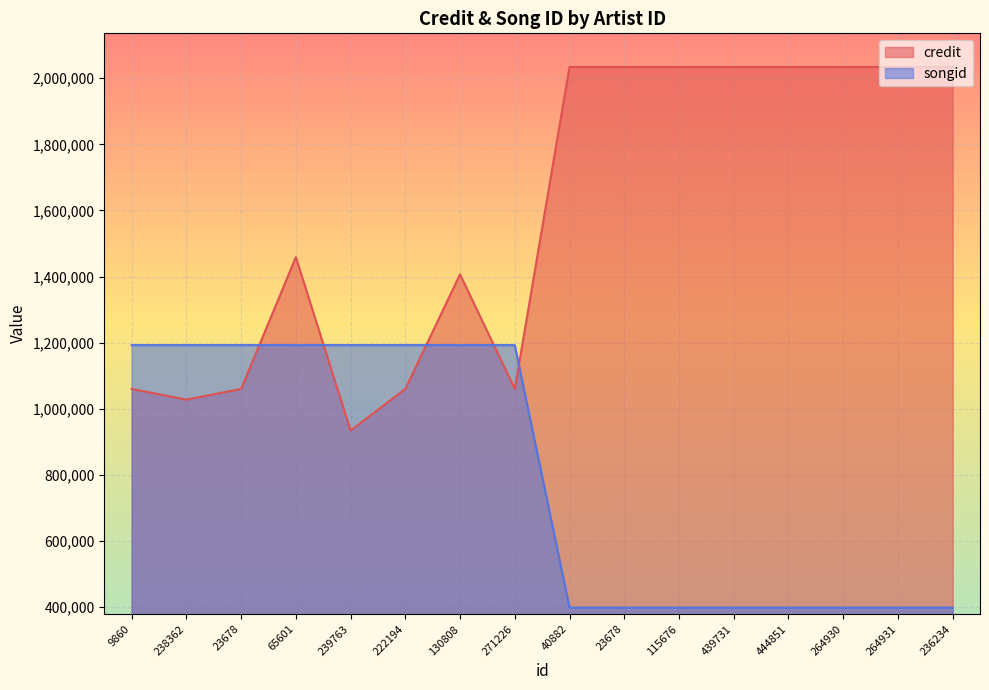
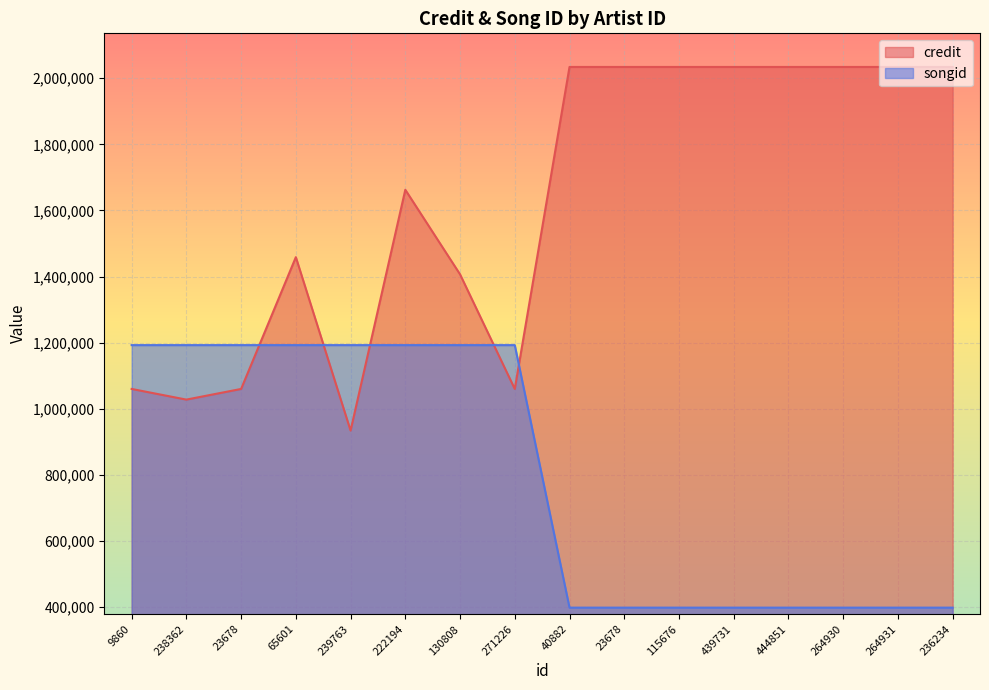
credit, 222194: 1,060,000 -> 1,660,000
